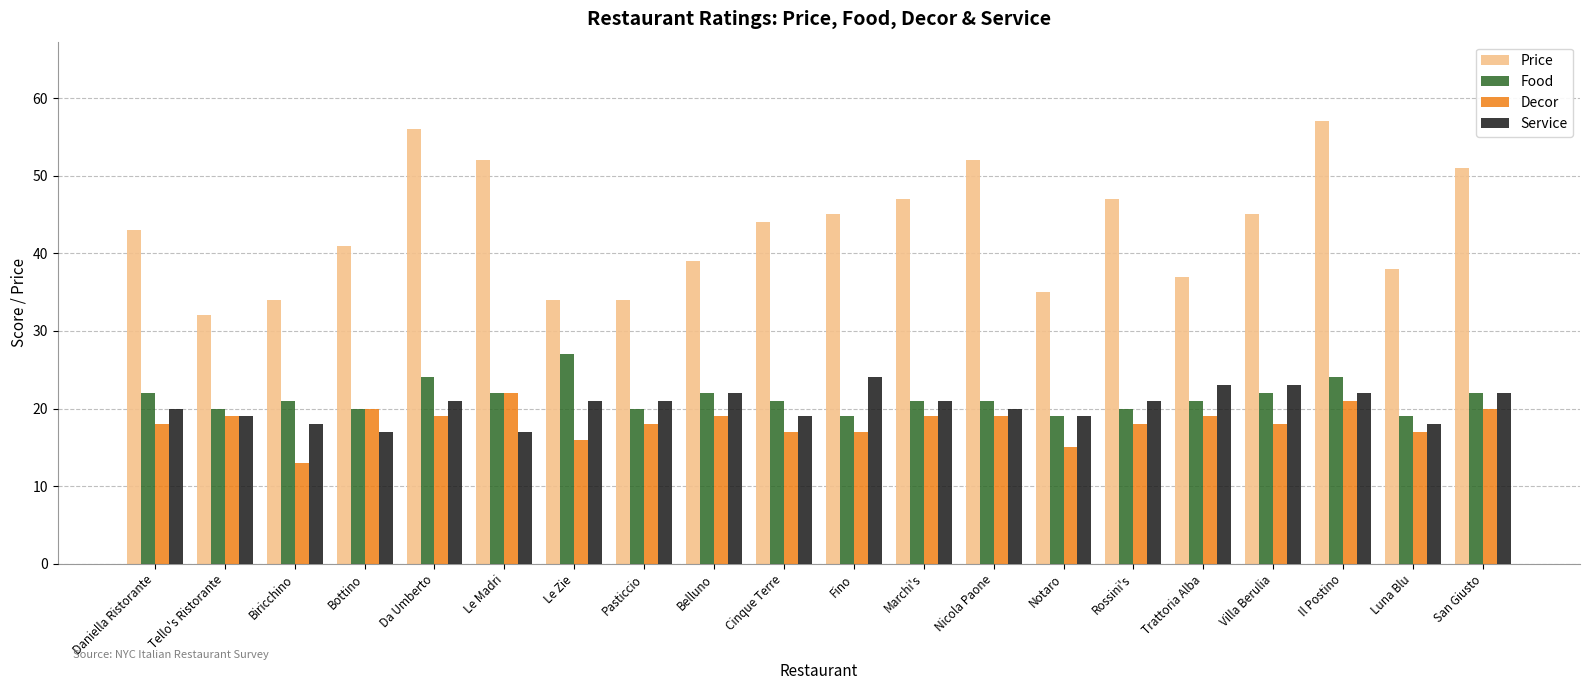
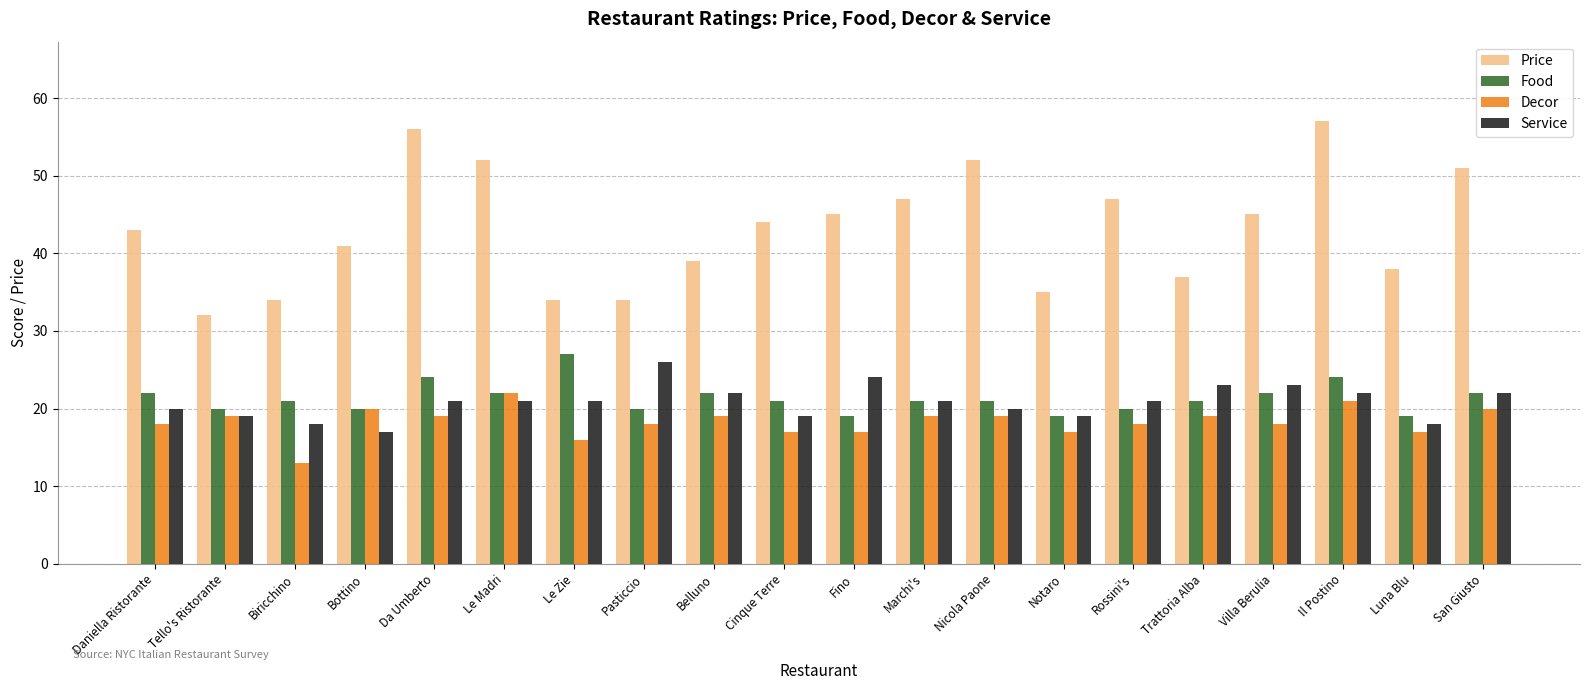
Service, Le Madri: 17 -> 21
Service, Pasticcio: 21 -> 26
Decor, Notaro: 15 -> 17
